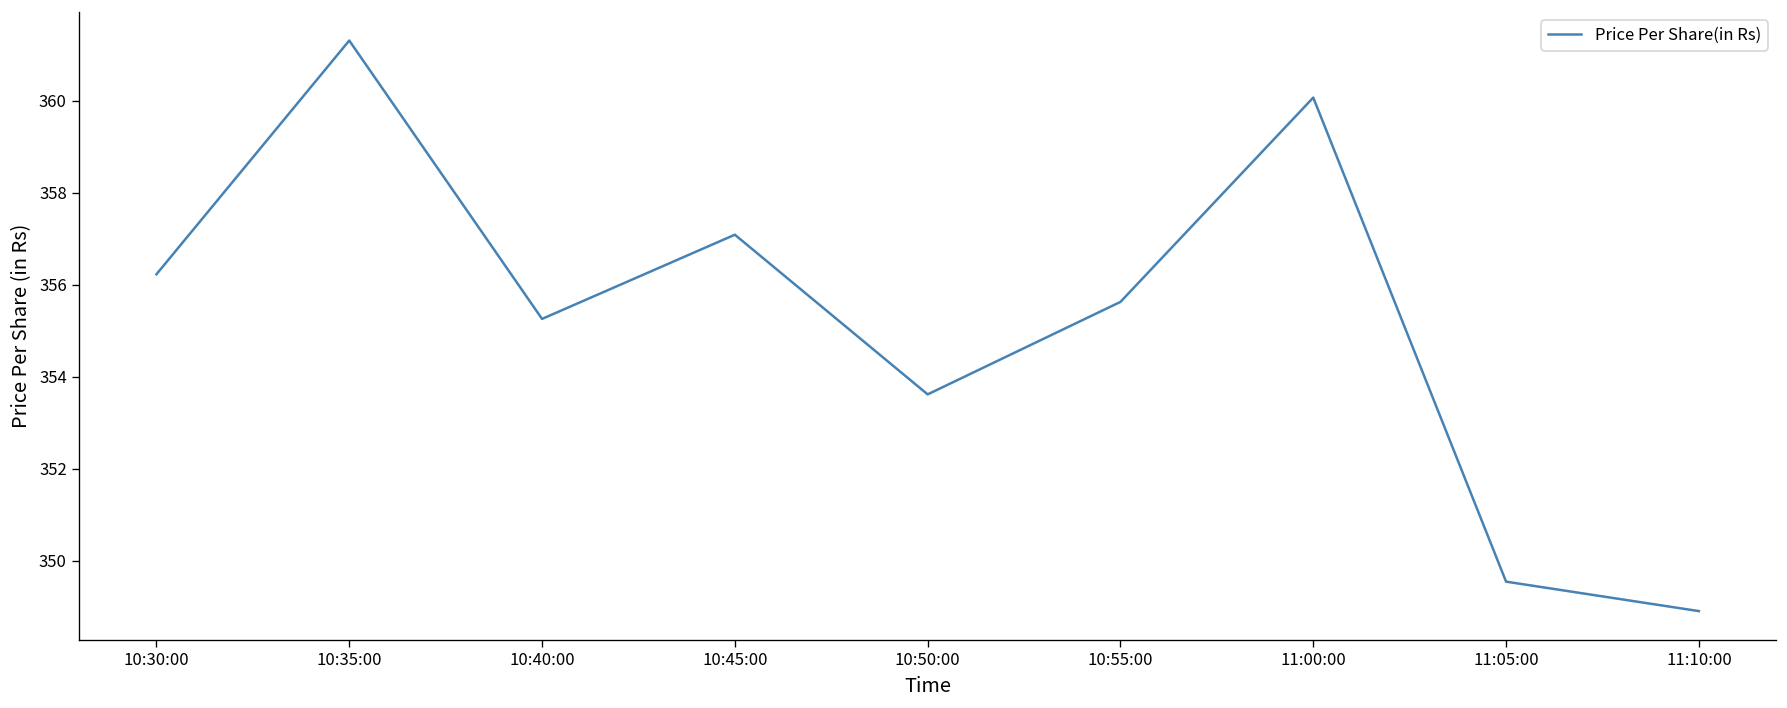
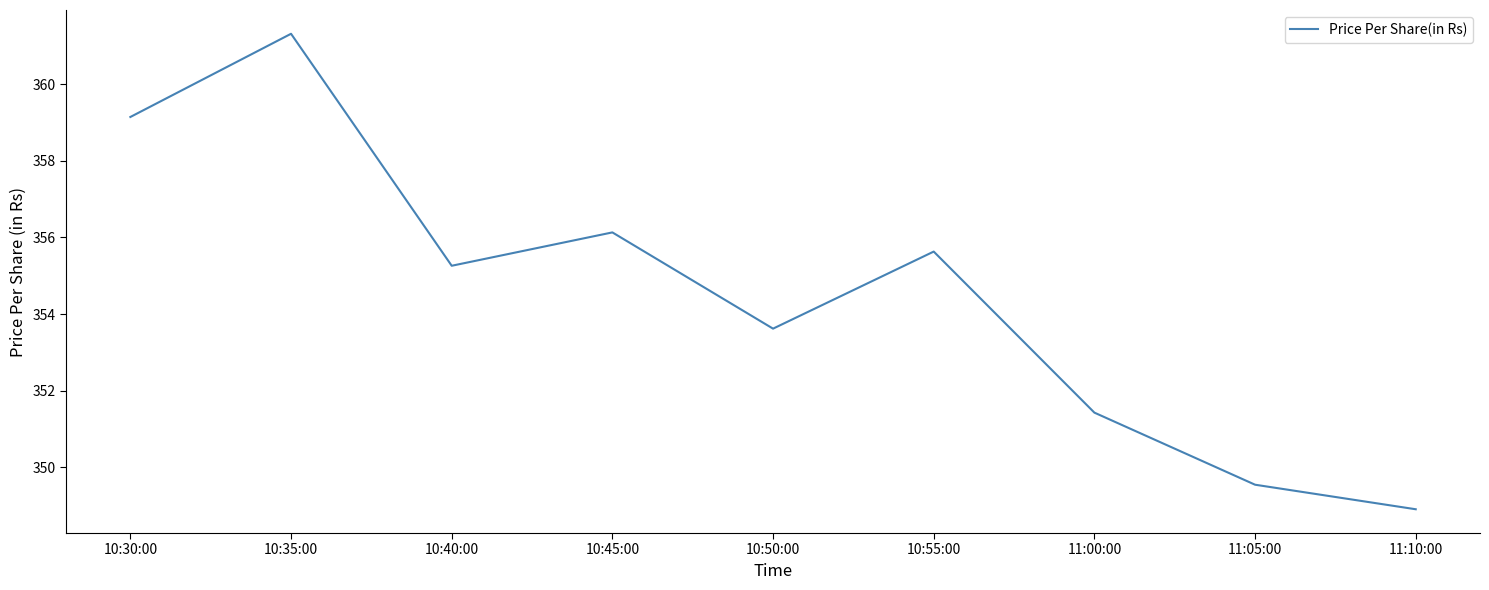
10:30:00: 356.2 -> 359.1
10:45:00: 357.1 -> 356.1
11:00:00: 360.1 -> 351.4
